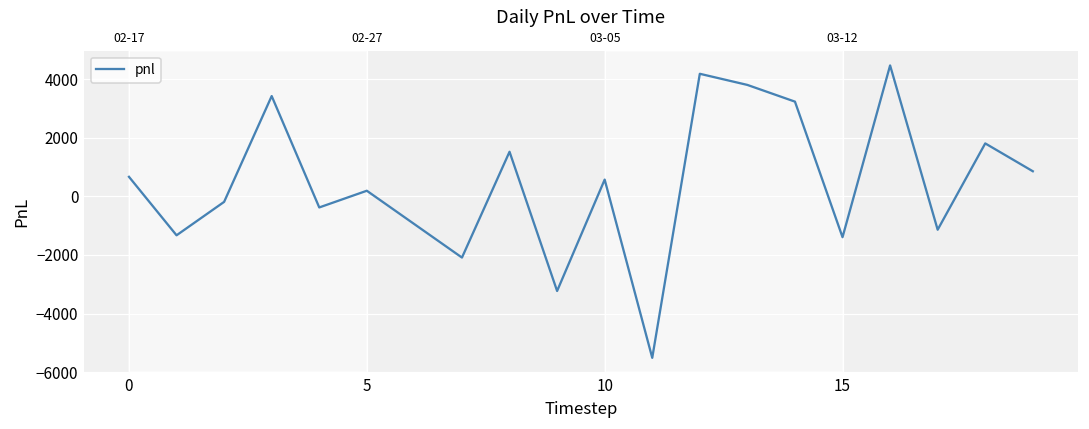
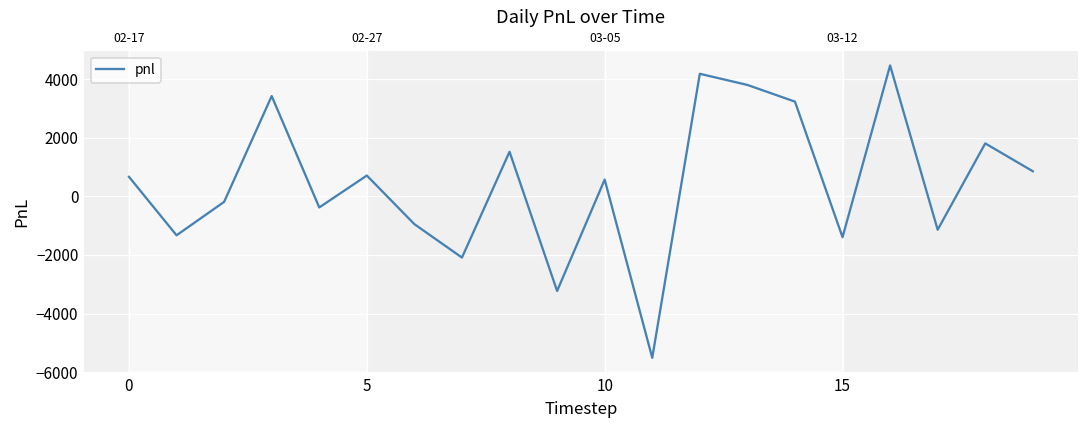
5: 200 -> 700
